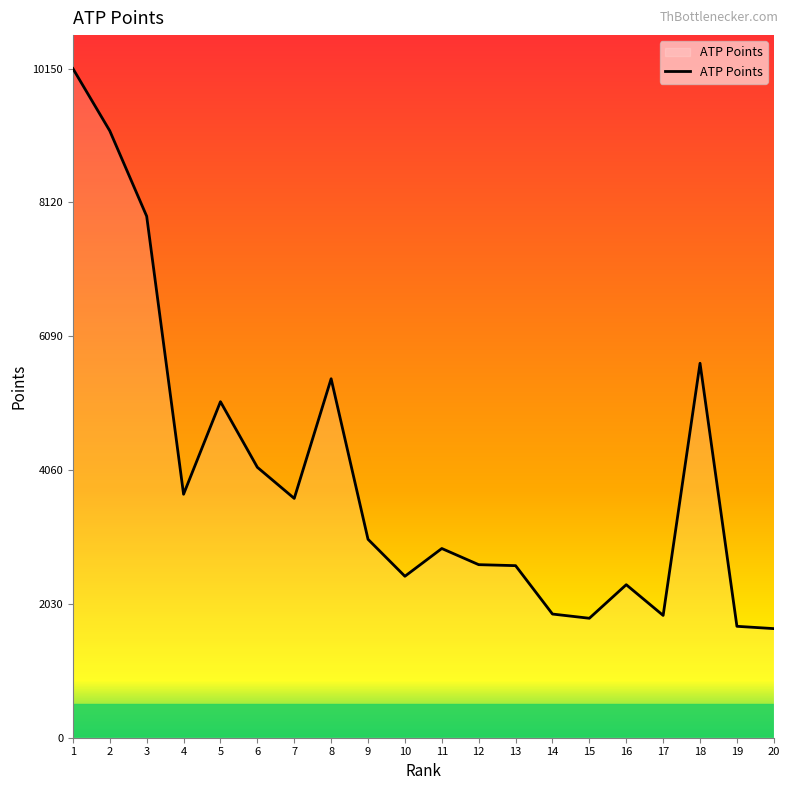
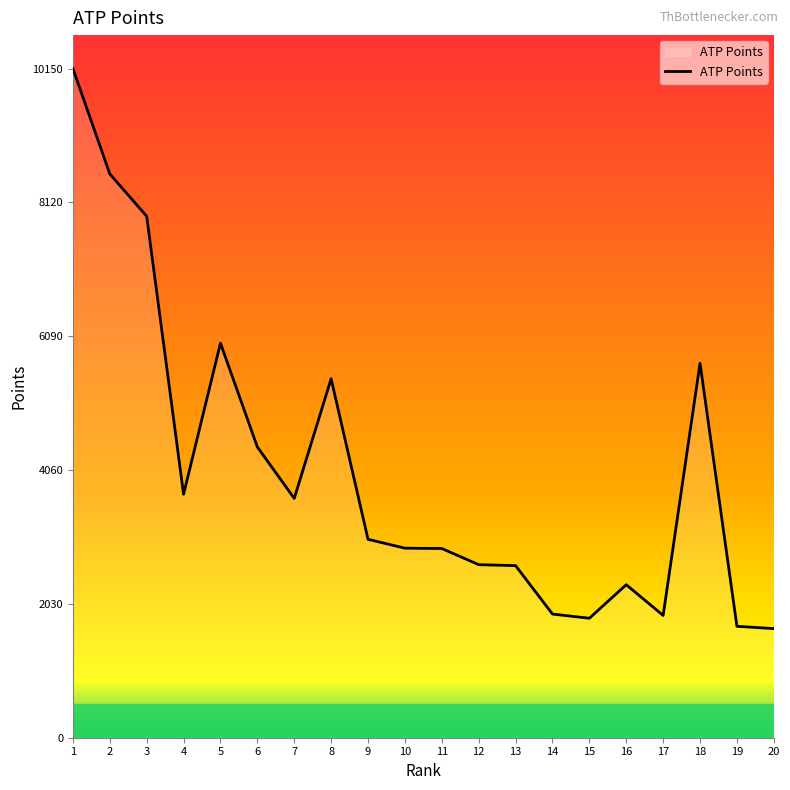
2: 9200 -> 8600
5: 5100 -> 6000
6: 4100 -> 4400
10: 2400 -> 2900
